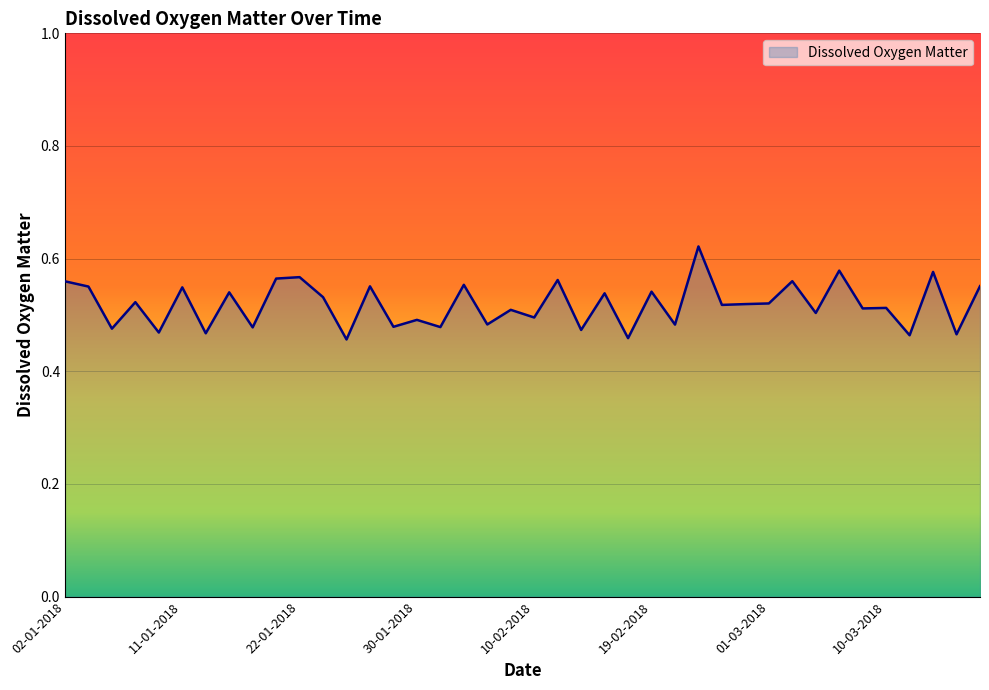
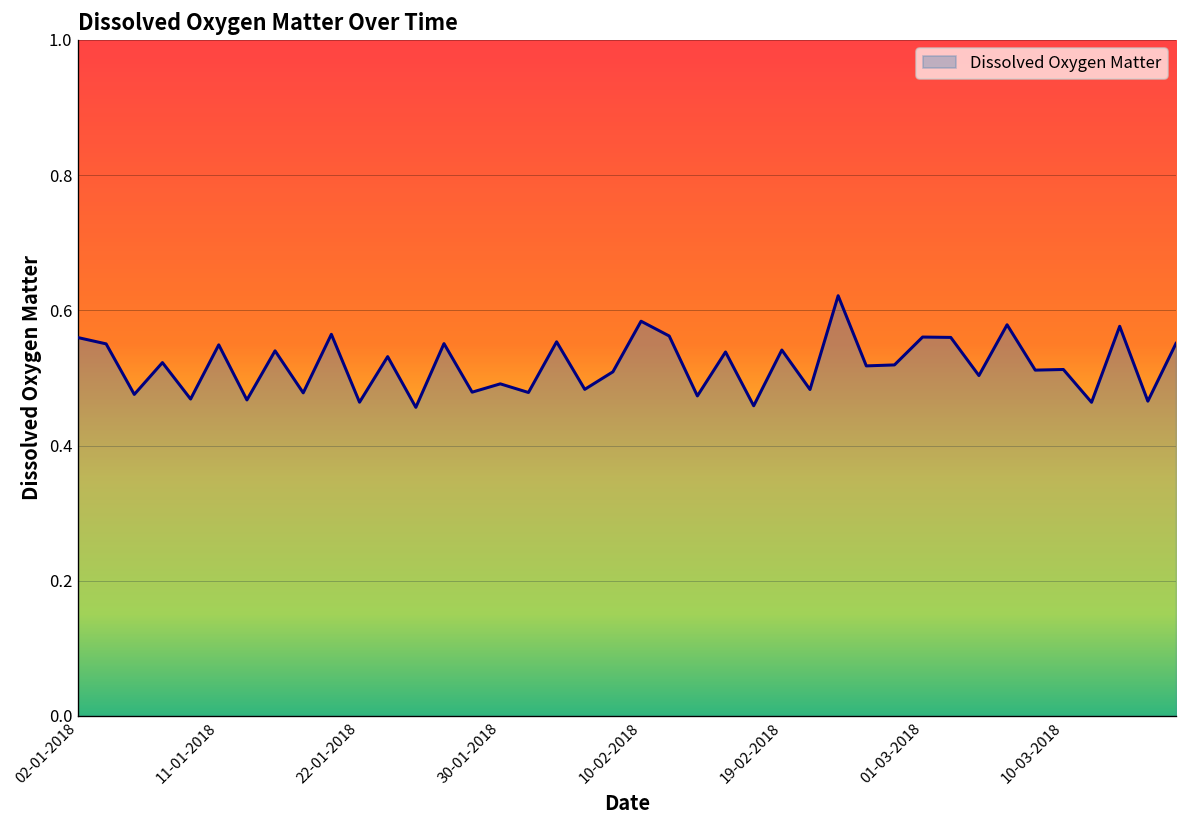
22-01-2018: 0.57 -> 0.46
10-02-2018: 0.50 -> 0.58
01-03-2018: 0.52 -> 0.56
